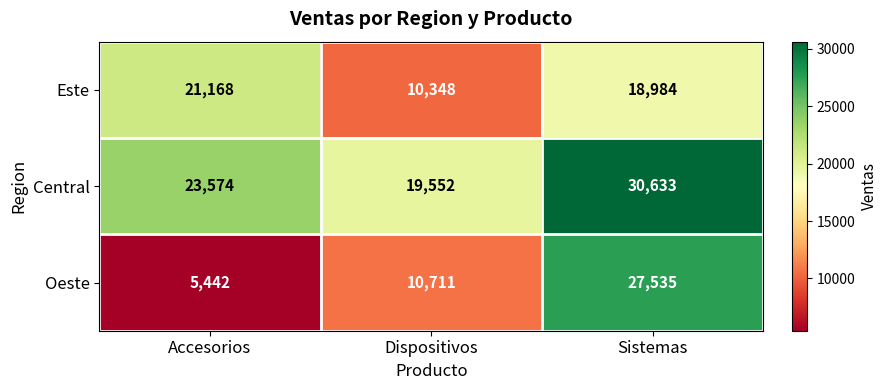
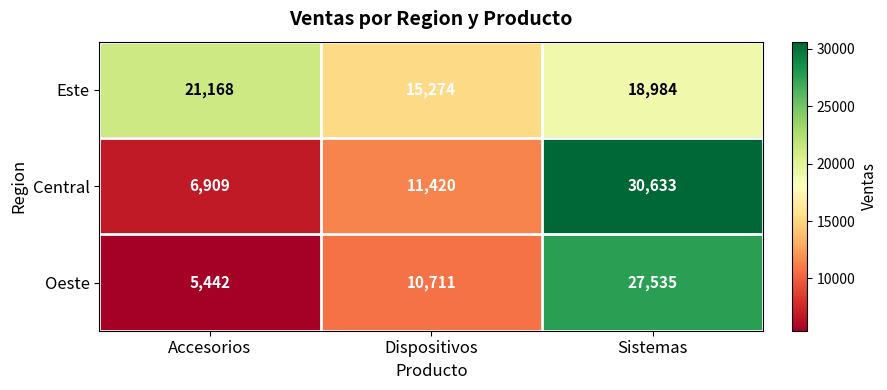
Este, Dispositivos: 10,348 -> 15,274
Central, Accesorios: 23,574 -> 6,909
Central, Dispositivos: 19,552 -> 11,420
